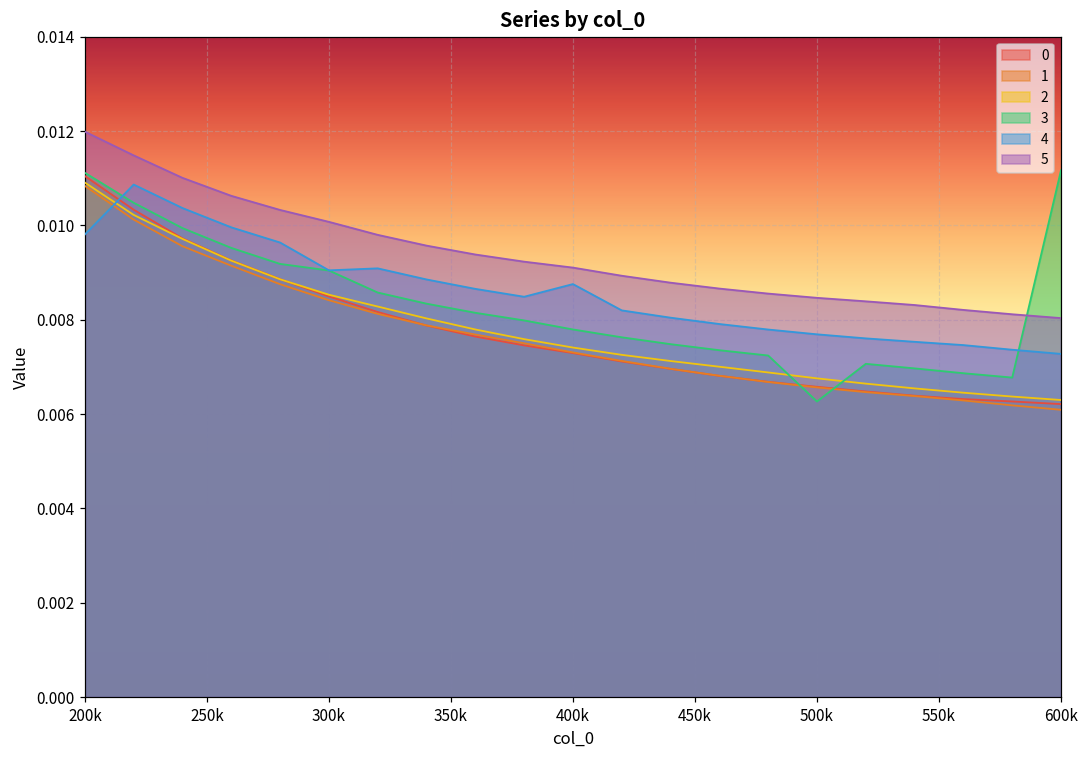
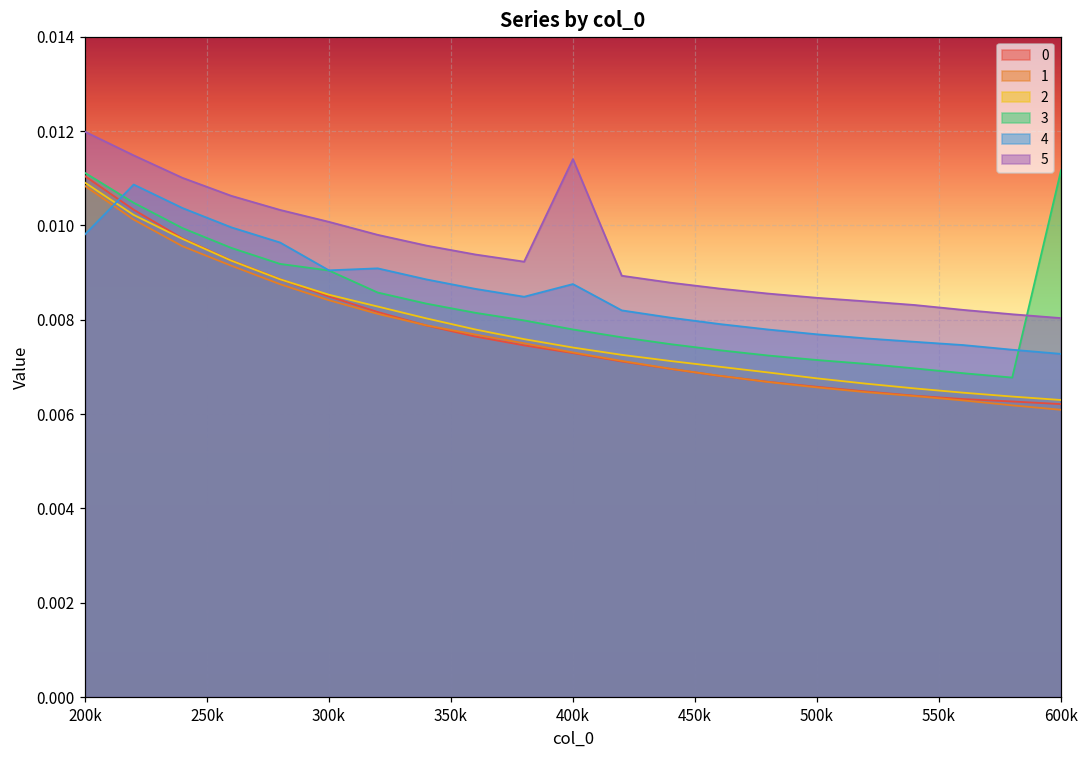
5, 400k: 0.0091 -> 0.0114
3, 500k: 0.0063 -> 0.0071
